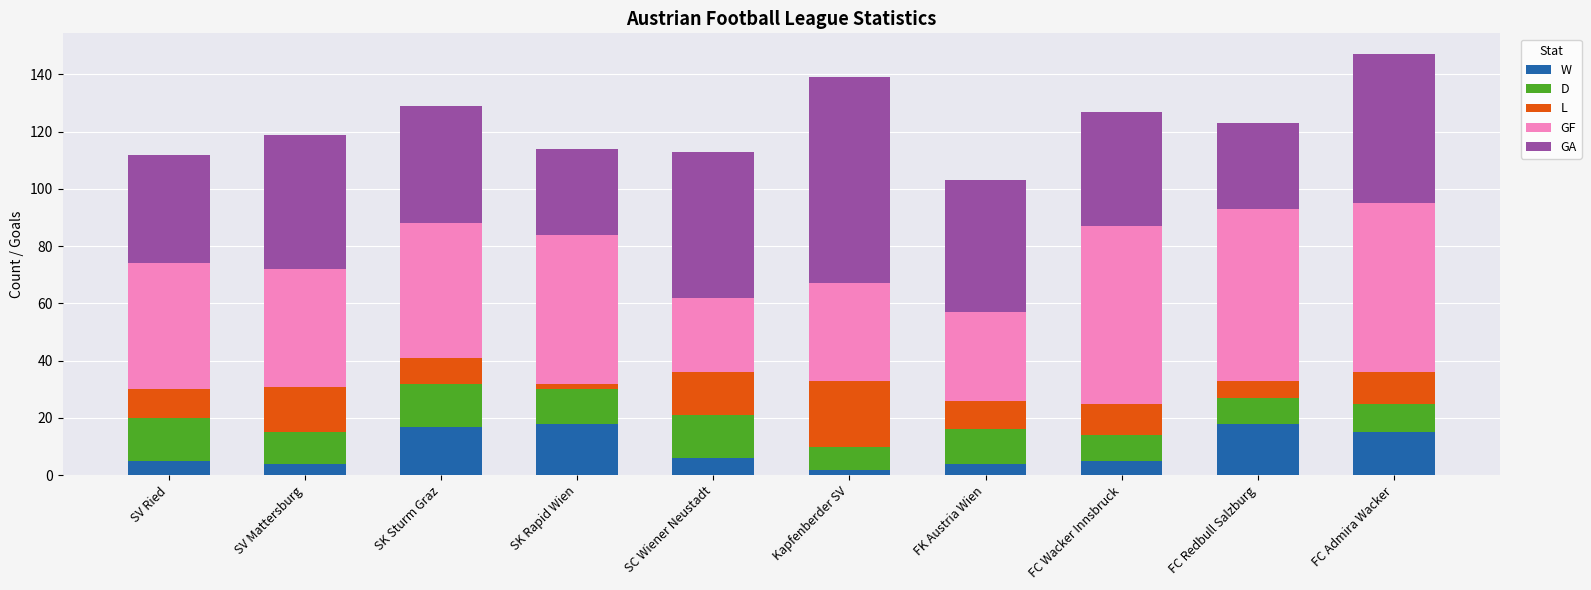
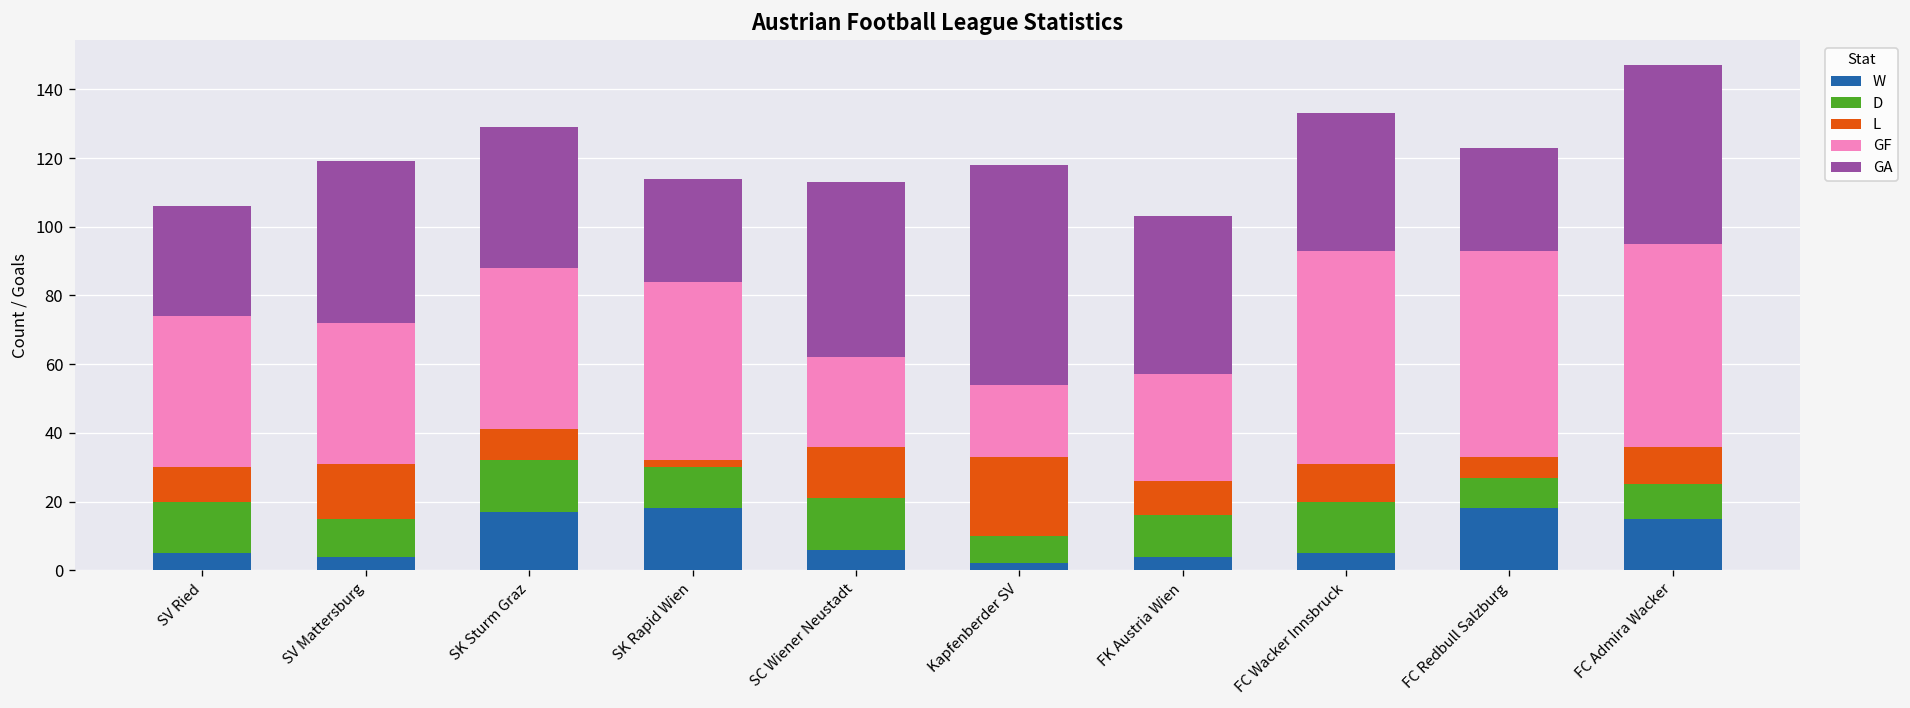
GA, SV Ried: 38 -> 32
GF, Kapfenberder SV: 34 -> 21
GA, Kapfenberder SV: 72 -> 64
D, FC Wacker Innsbruck: 9 -> 15
